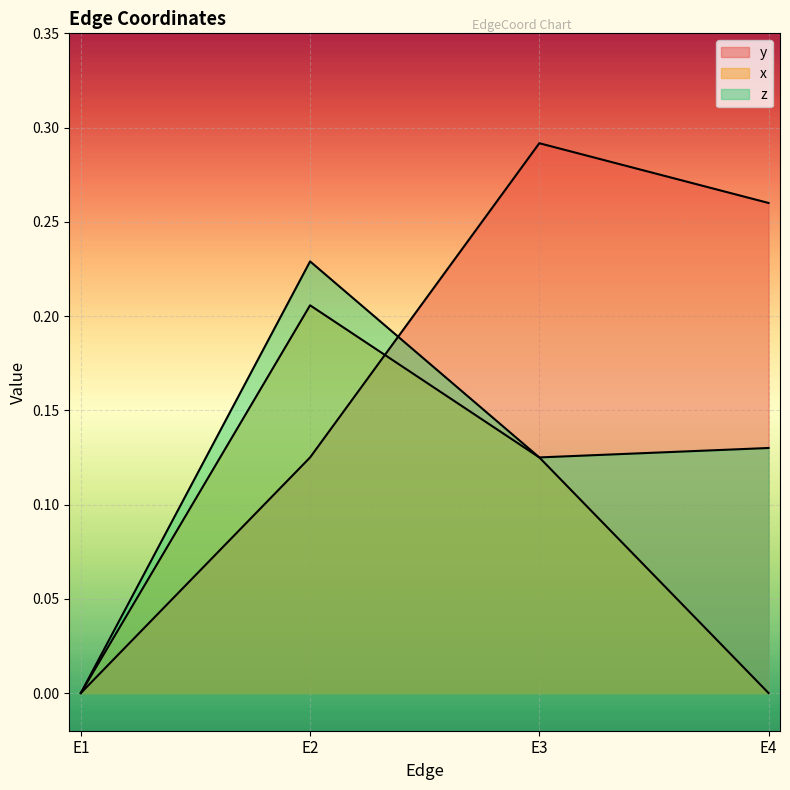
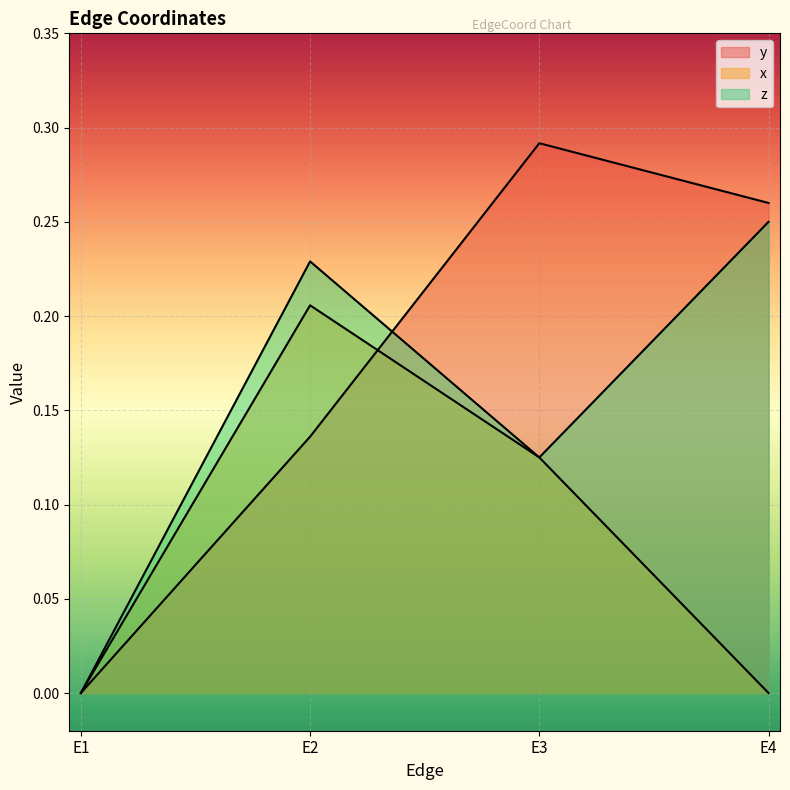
y, E2: 0.125 -> 0.136
z, E4: 0.13 -> 0.25
